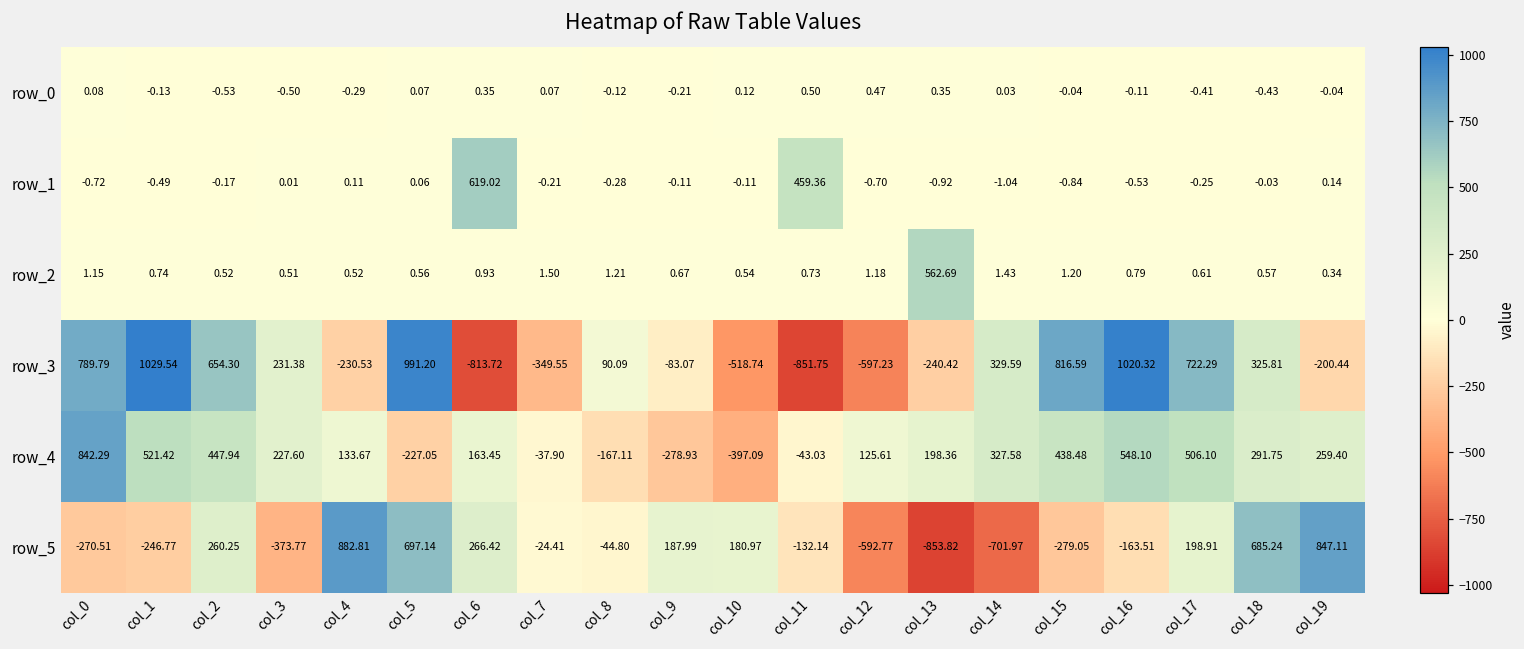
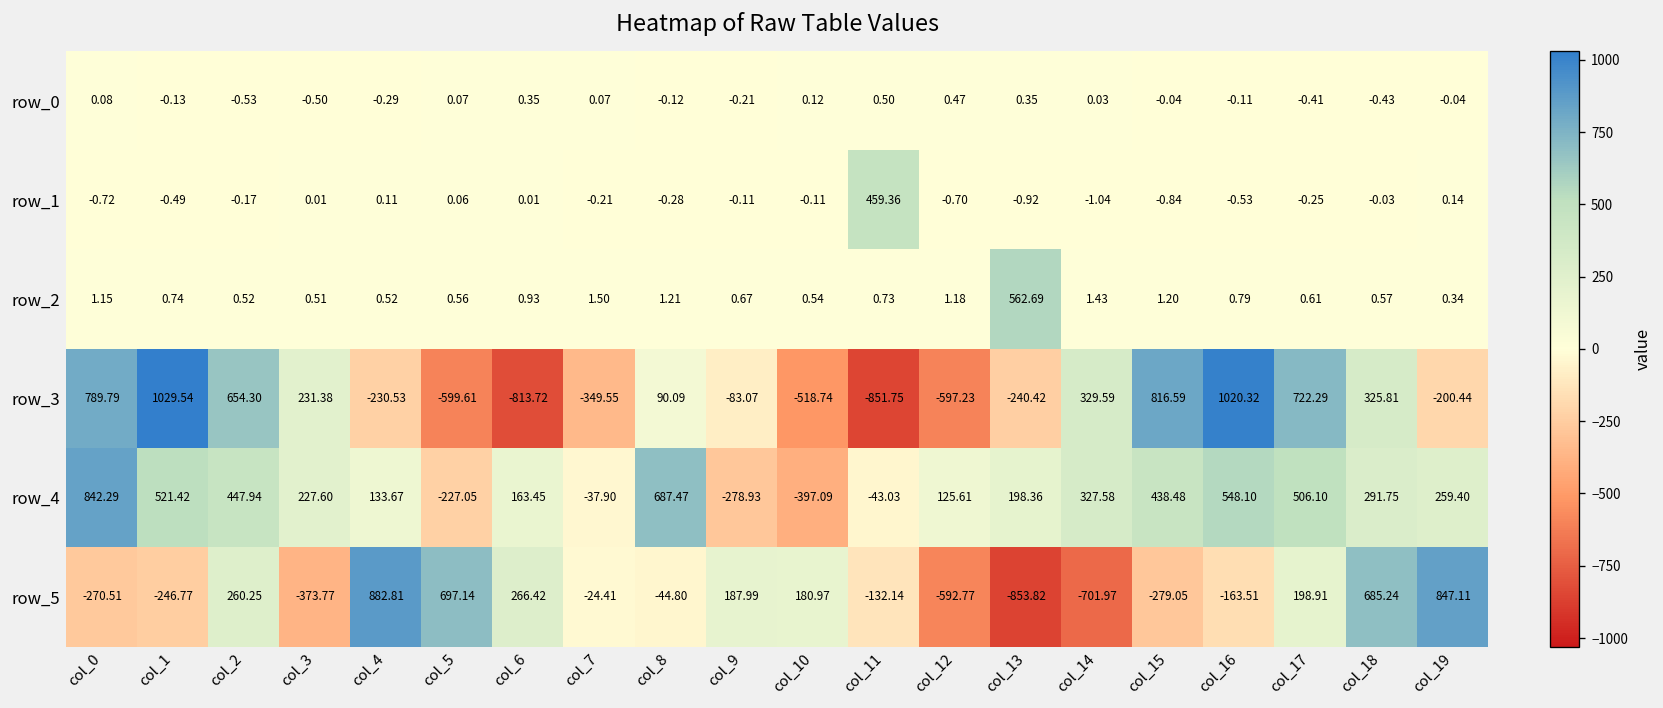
row_1, col_6: 619.02 -> 0.01
row_3, col_5: 991.20 -> -599.61
row_4, col_8: -167.11 -> 687.47
